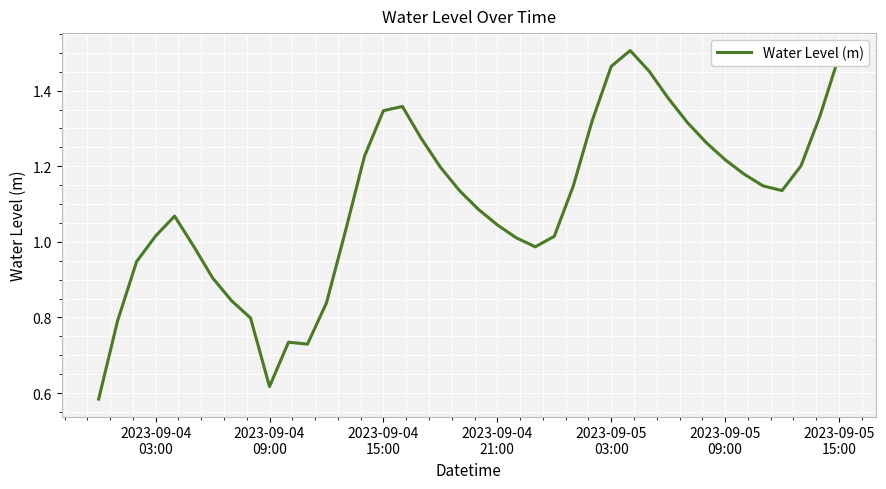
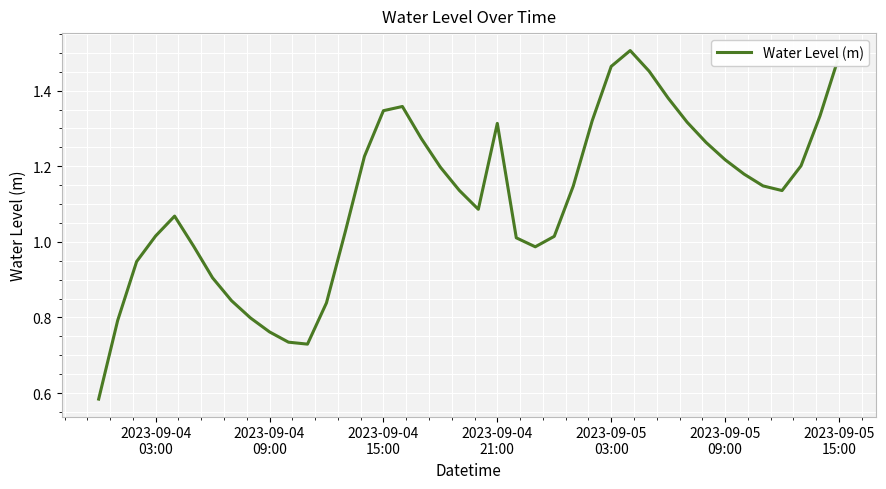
2023-09-04 09:00: 0.62 -> 0.76
2023-09-04 21:00: 1.04 -> 1.31
